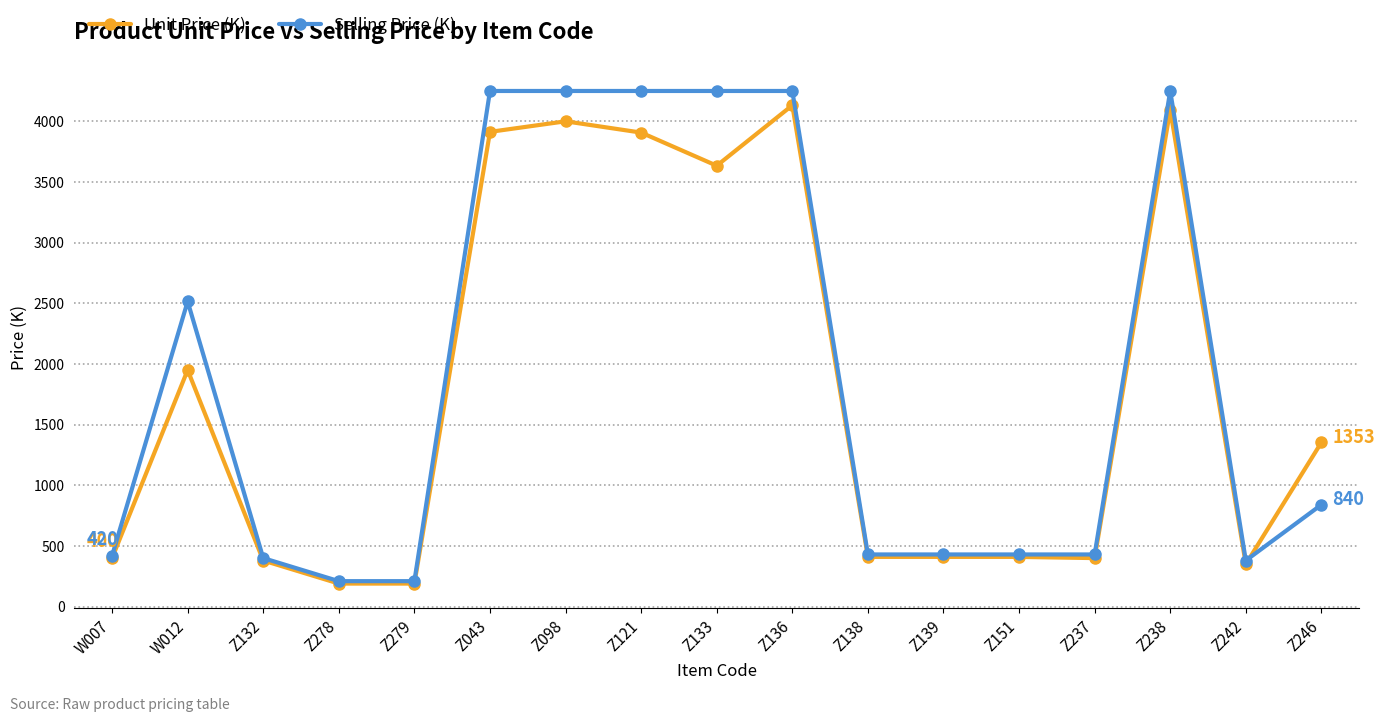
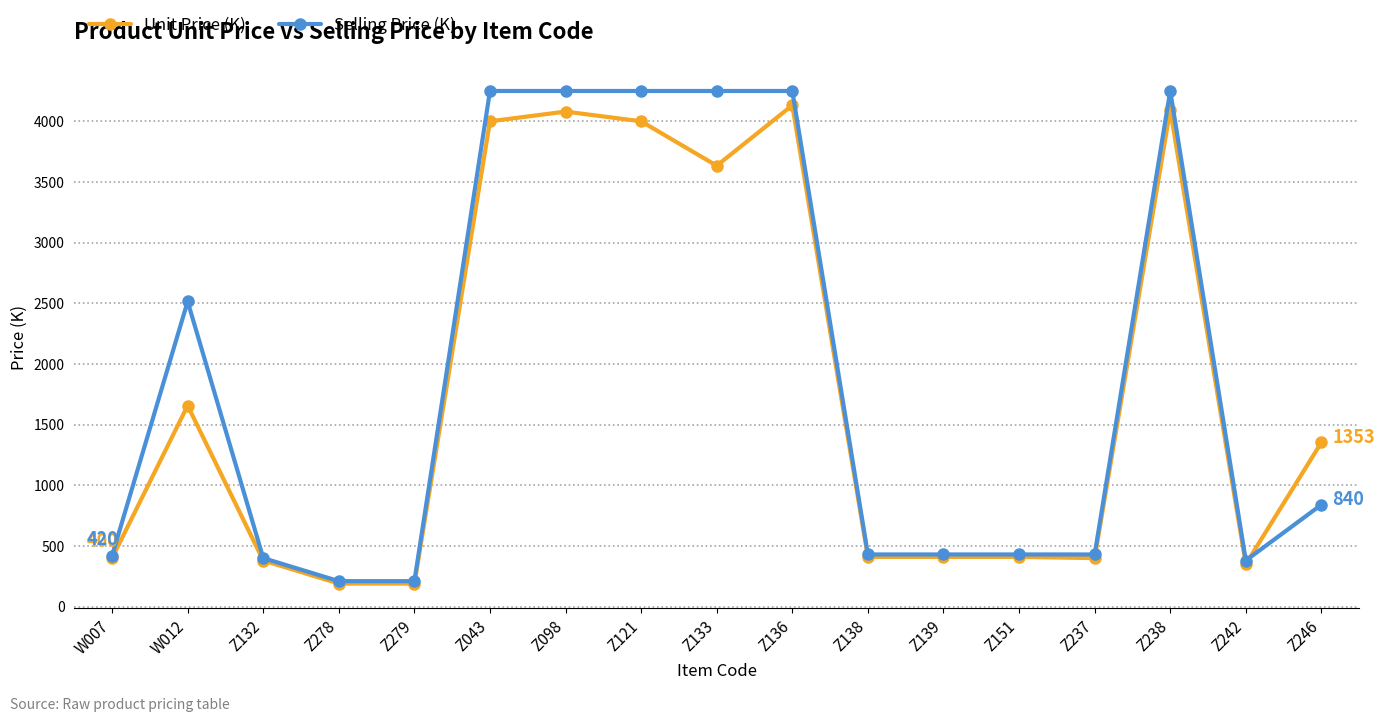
Unit Price (K), W012: 1950 -> 1660
Unit Price (K), Z043: 3910 -> 4000
Unit Price (K), Z098: 4000 -> 4080
Unit Price (K), Z121: 3910 -> 4000
